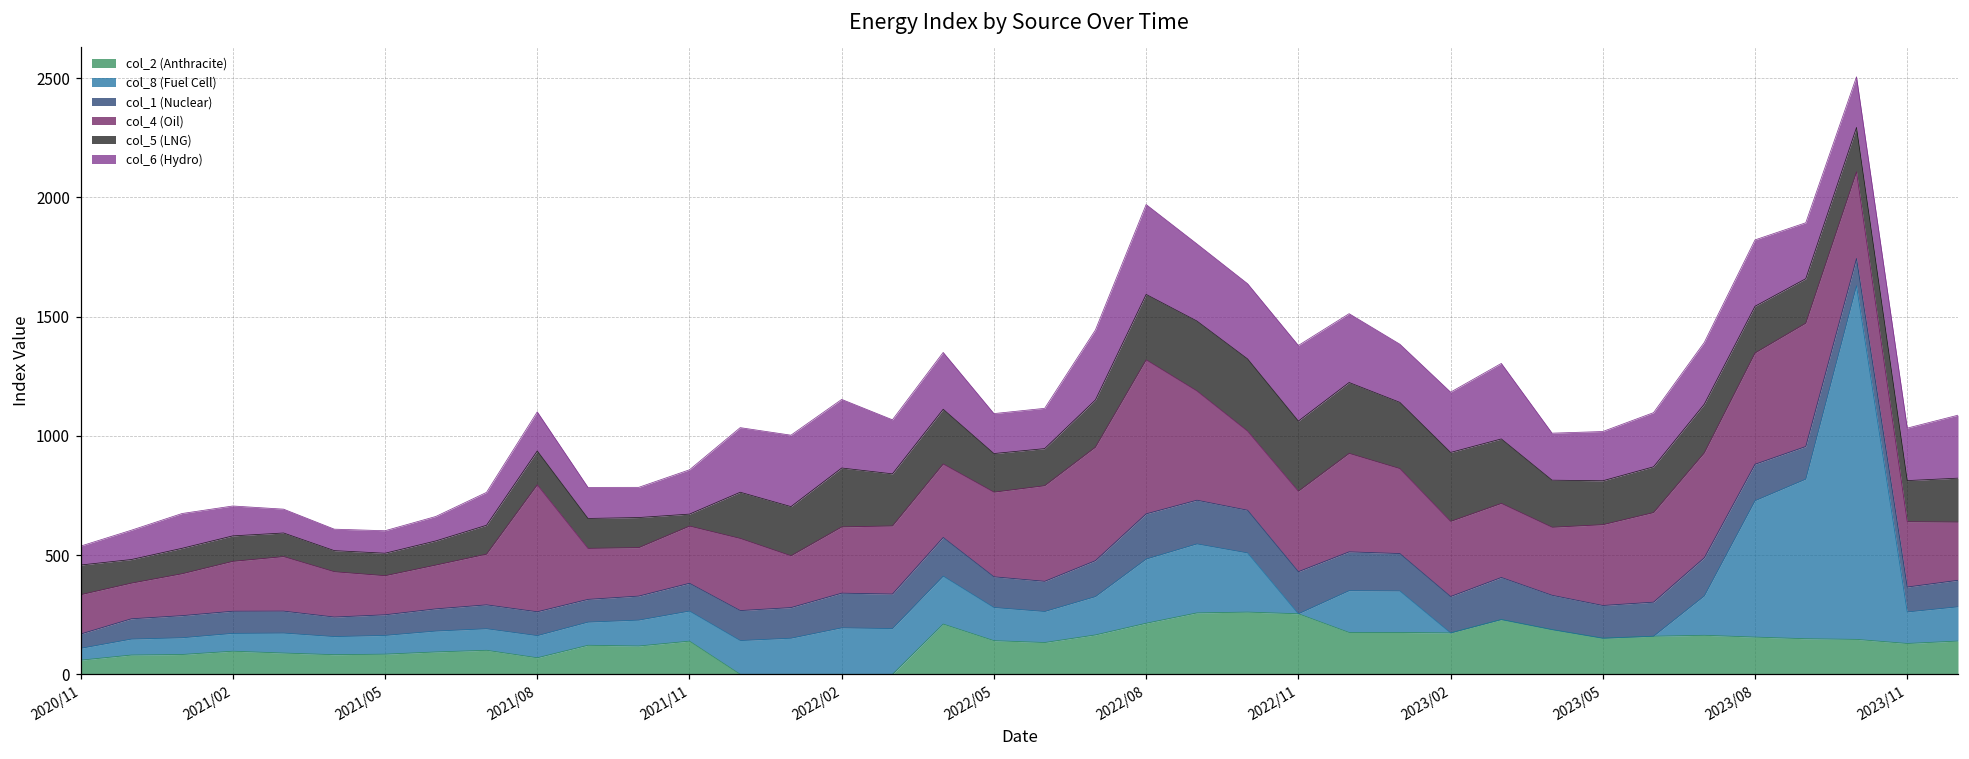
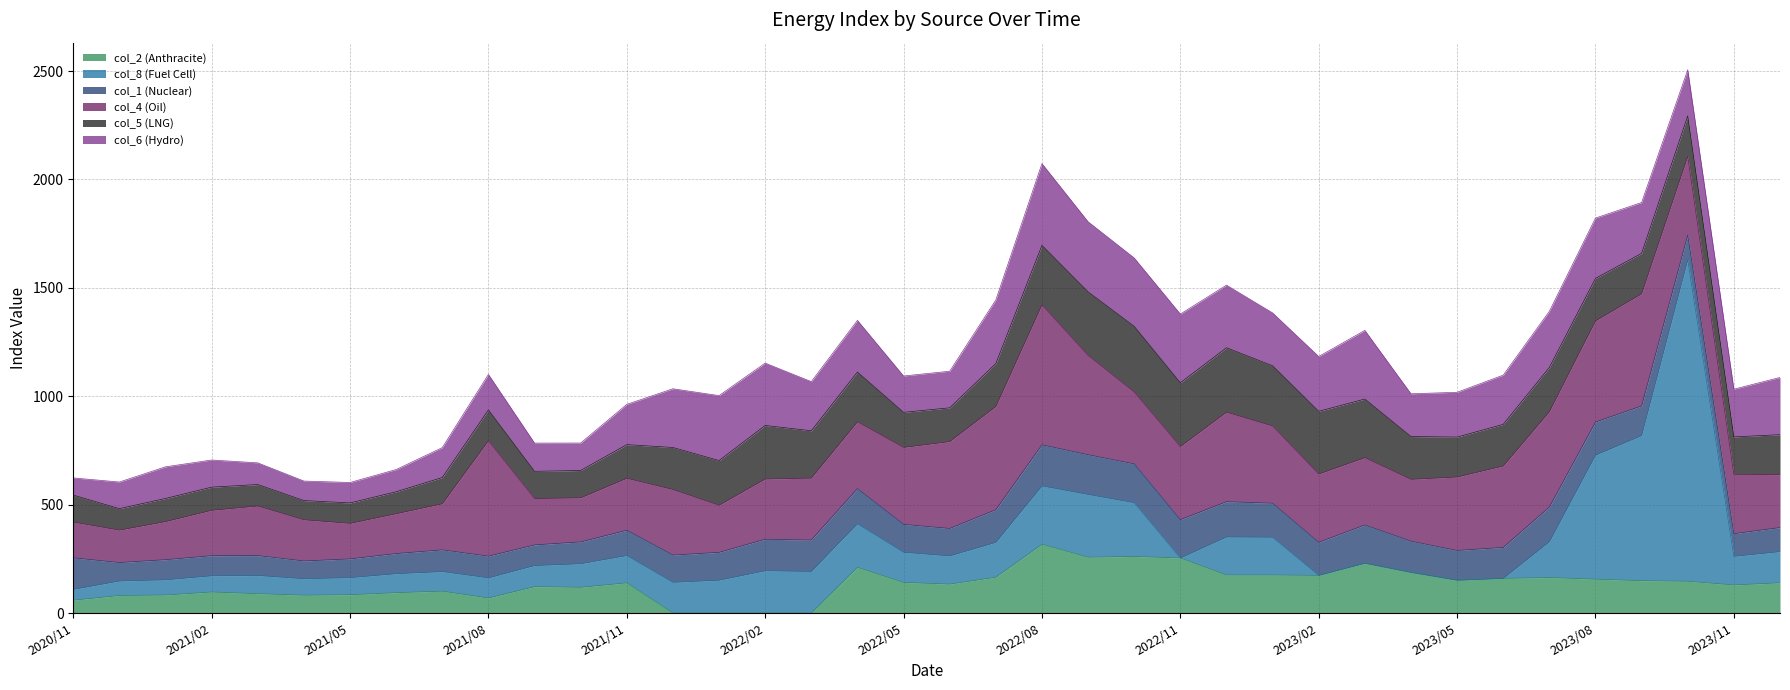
col_1 (Nuclear), 2020/11: 60 -> 150
col_5 (LNG), 2021/11: 50 -> 160
col_2 (Anthracite), 2022/08: 210 -> 320
